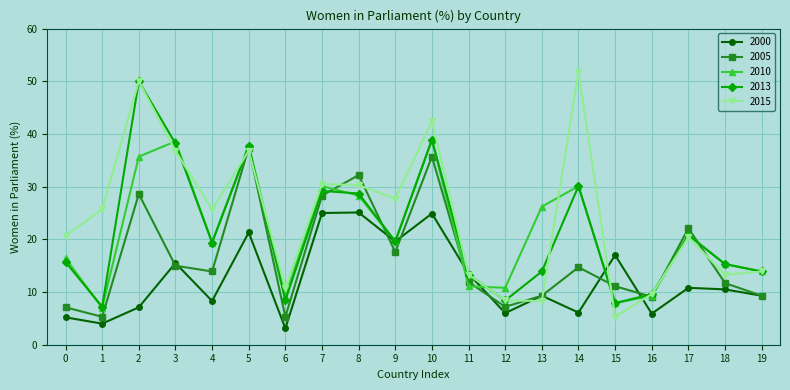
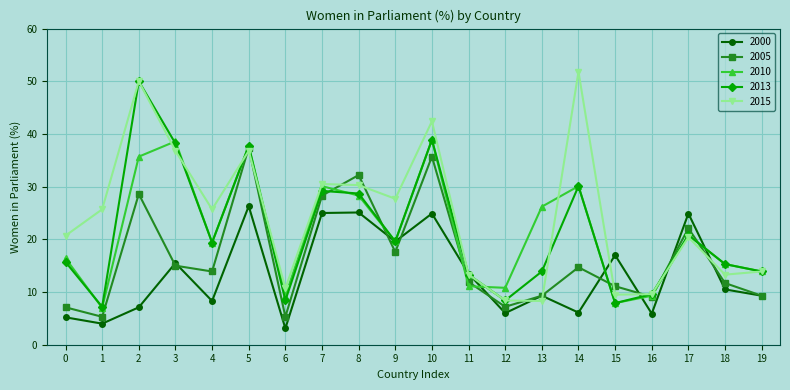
2000, 5: 21 -> 26
2015, 15: 5 -> 10
2000, 17: 11 -> 25
